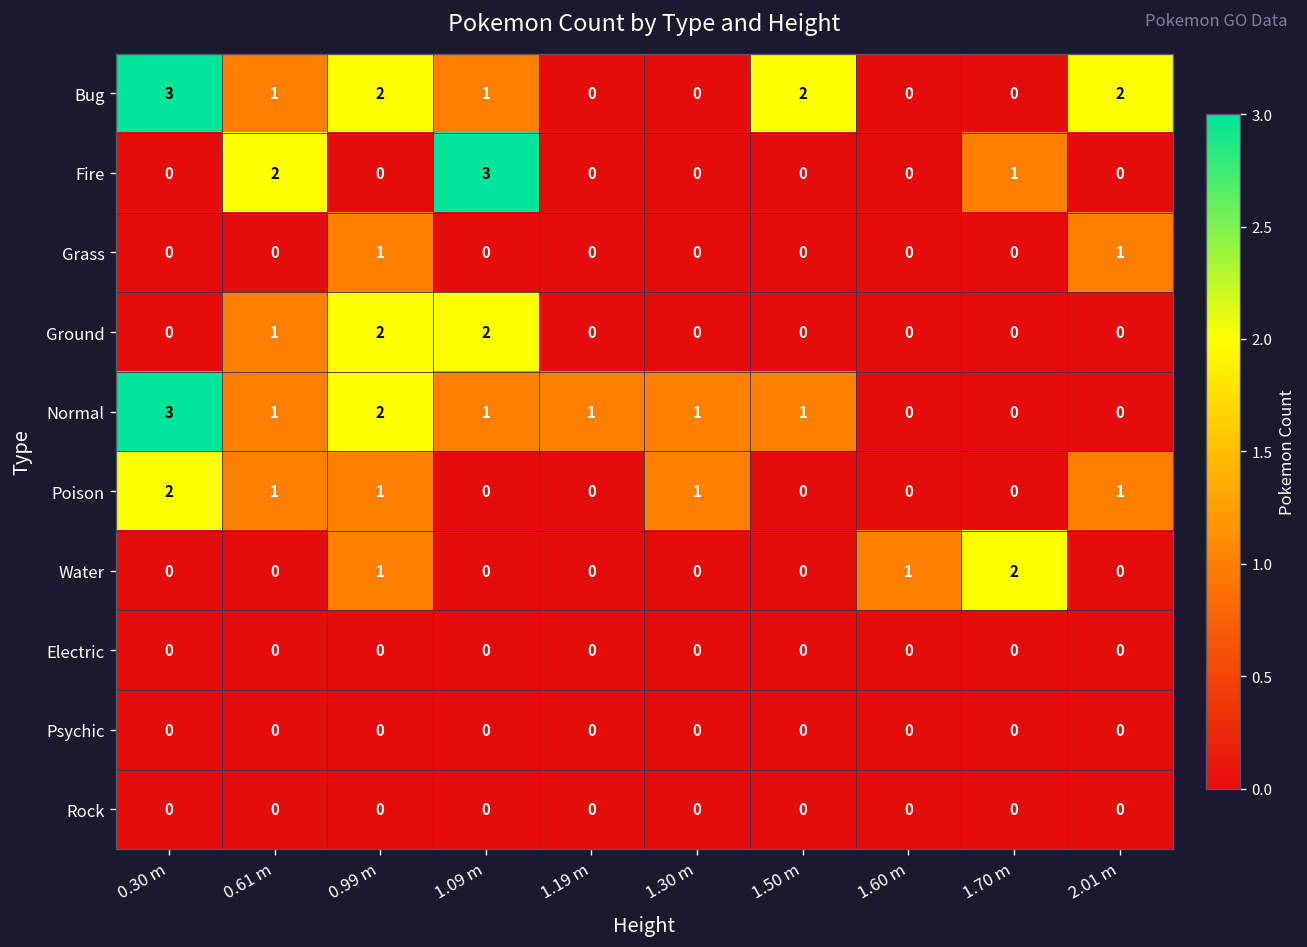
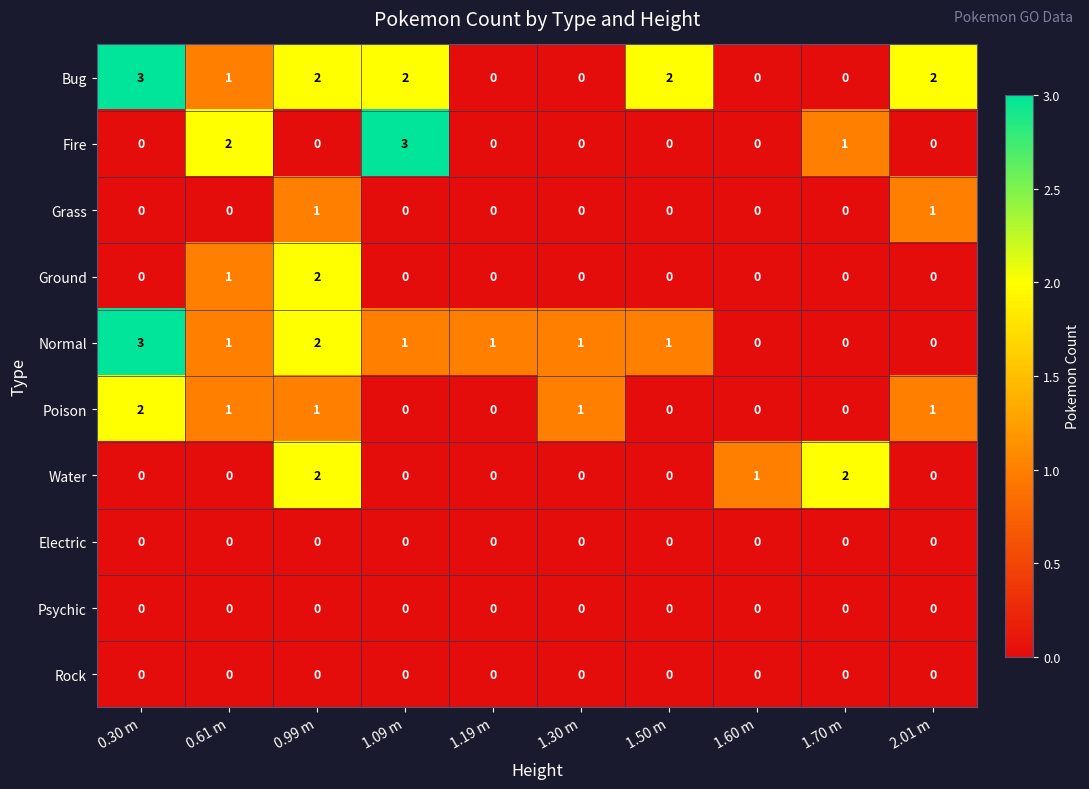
Bug, 1.09 m: 1 -> 2
Ground, 1.09 m: 2 -> 0
Water, 0.99 m: 1 -> 2
